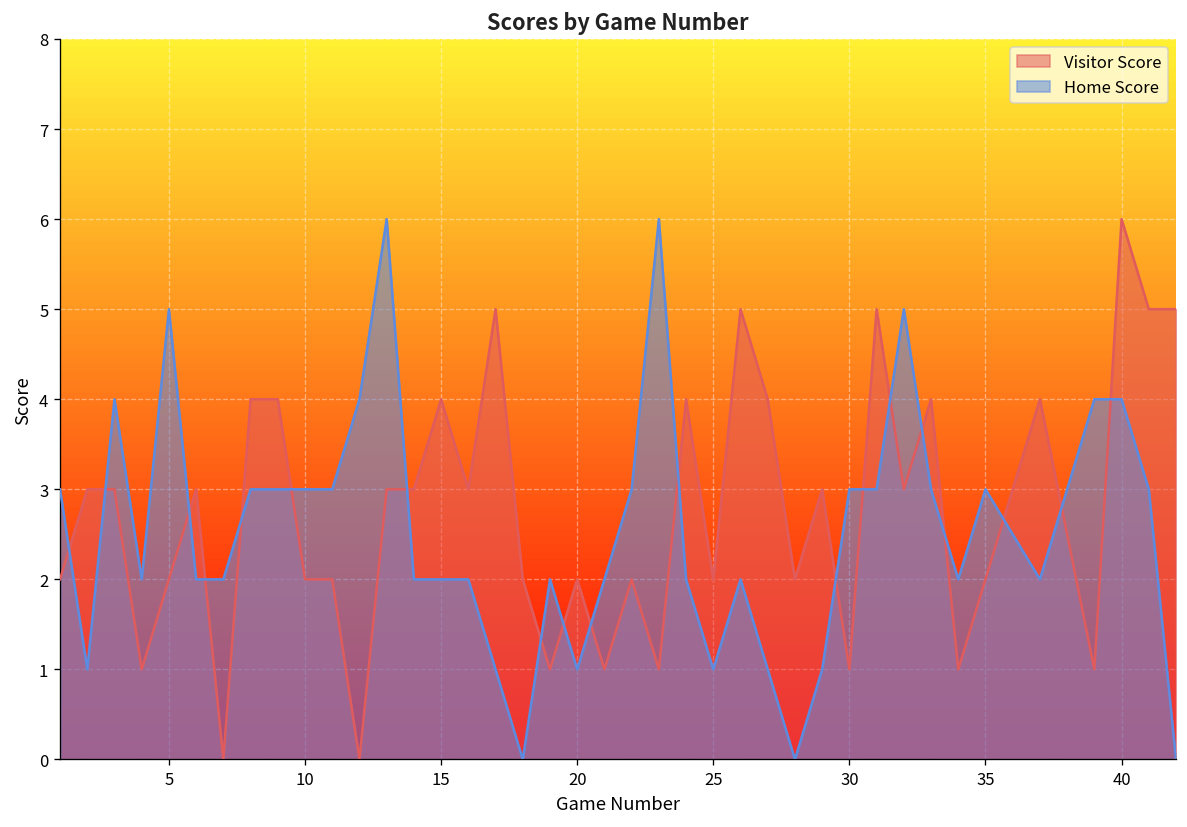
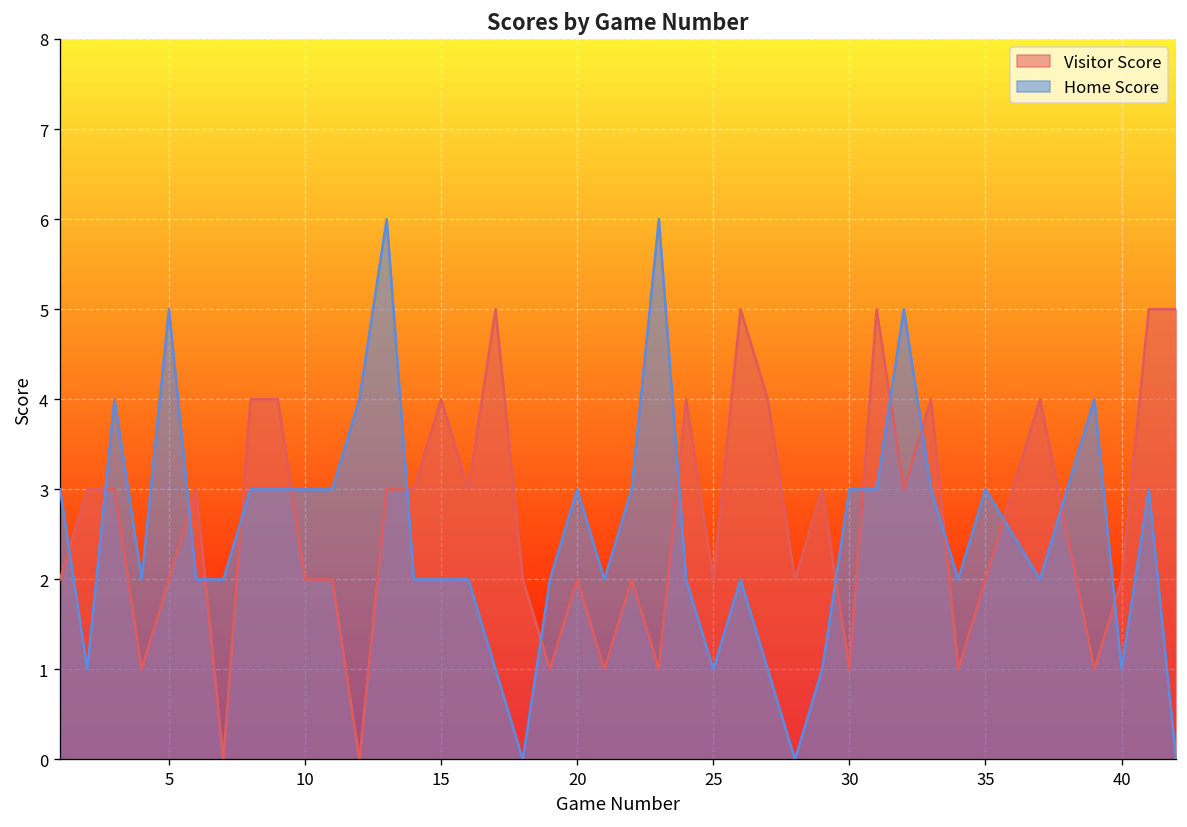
Home Score, 20: 1 -> 3
Visitor Score, 40: 6 -> 2
Home Score, 40: 4 -> 1
